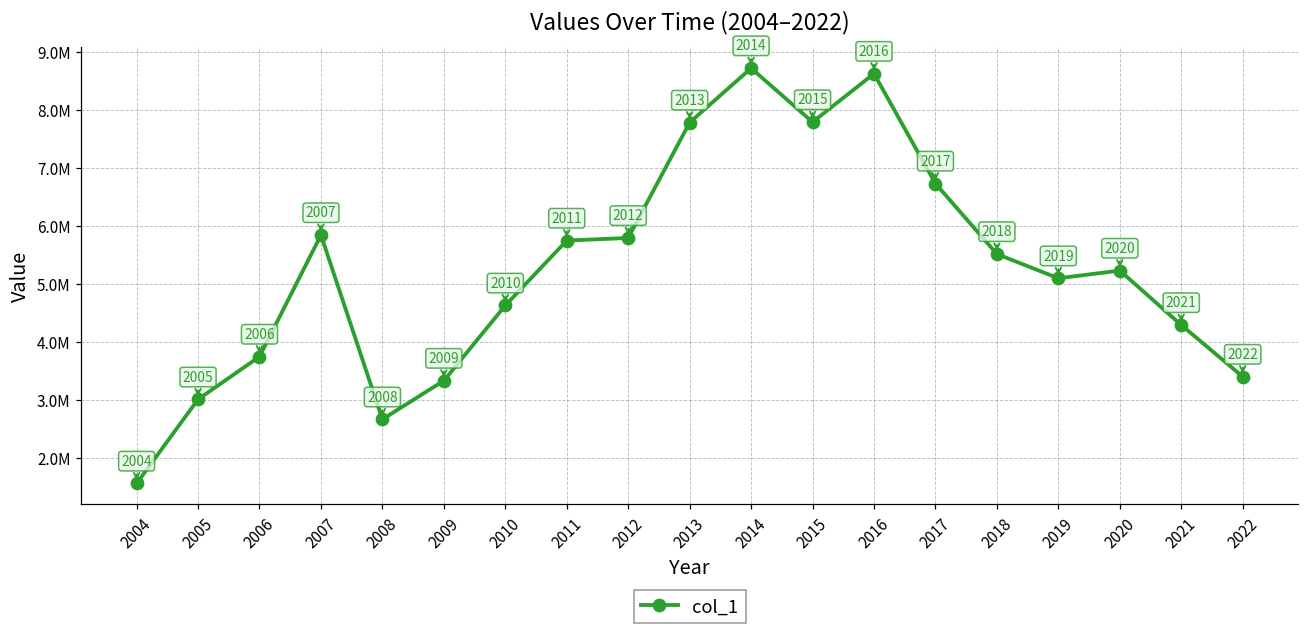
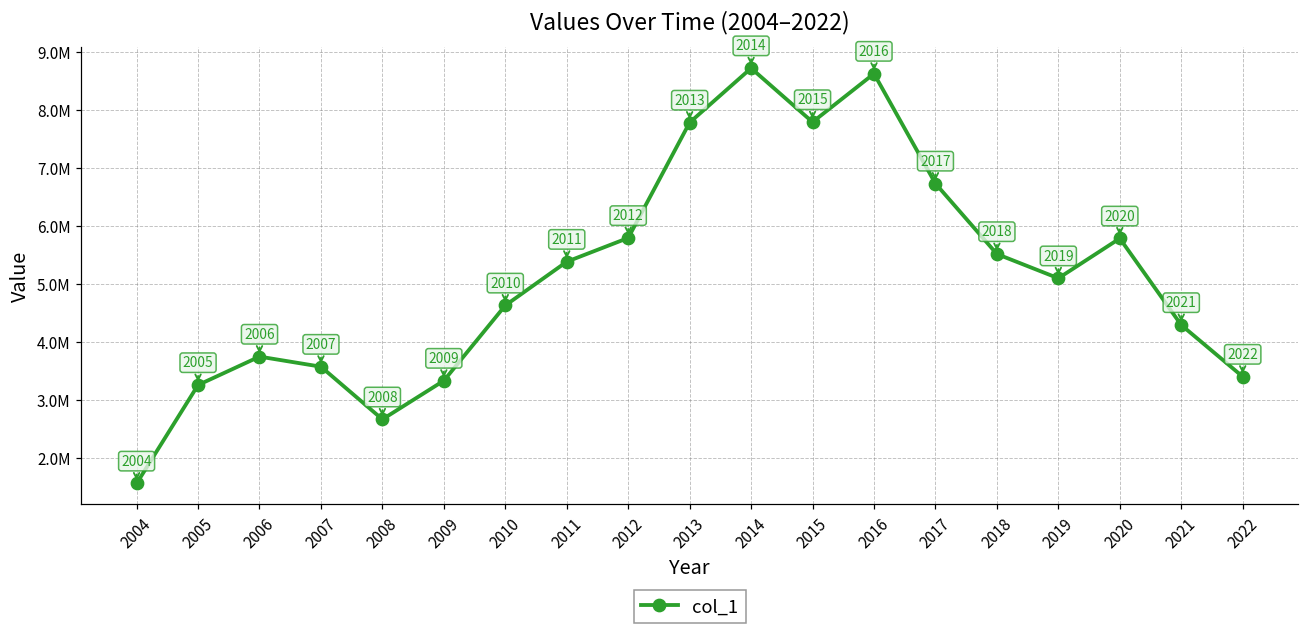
2005: 3000000 -> 3300000
2007: 5800000 -> 3600000
2011: 5700000 -> 5400000
2020: 5200000 -> 5800000
